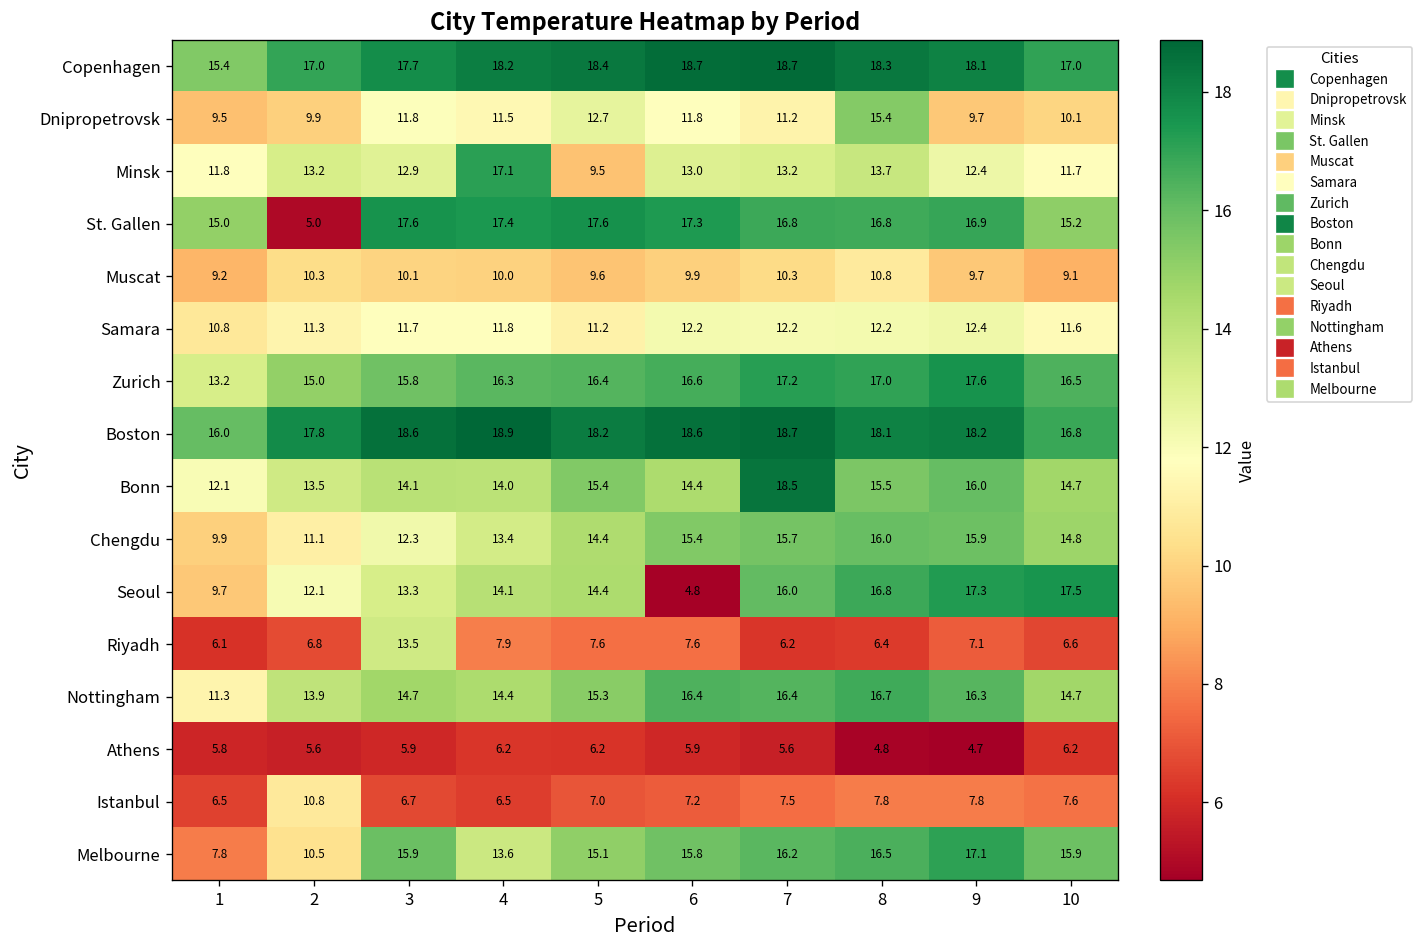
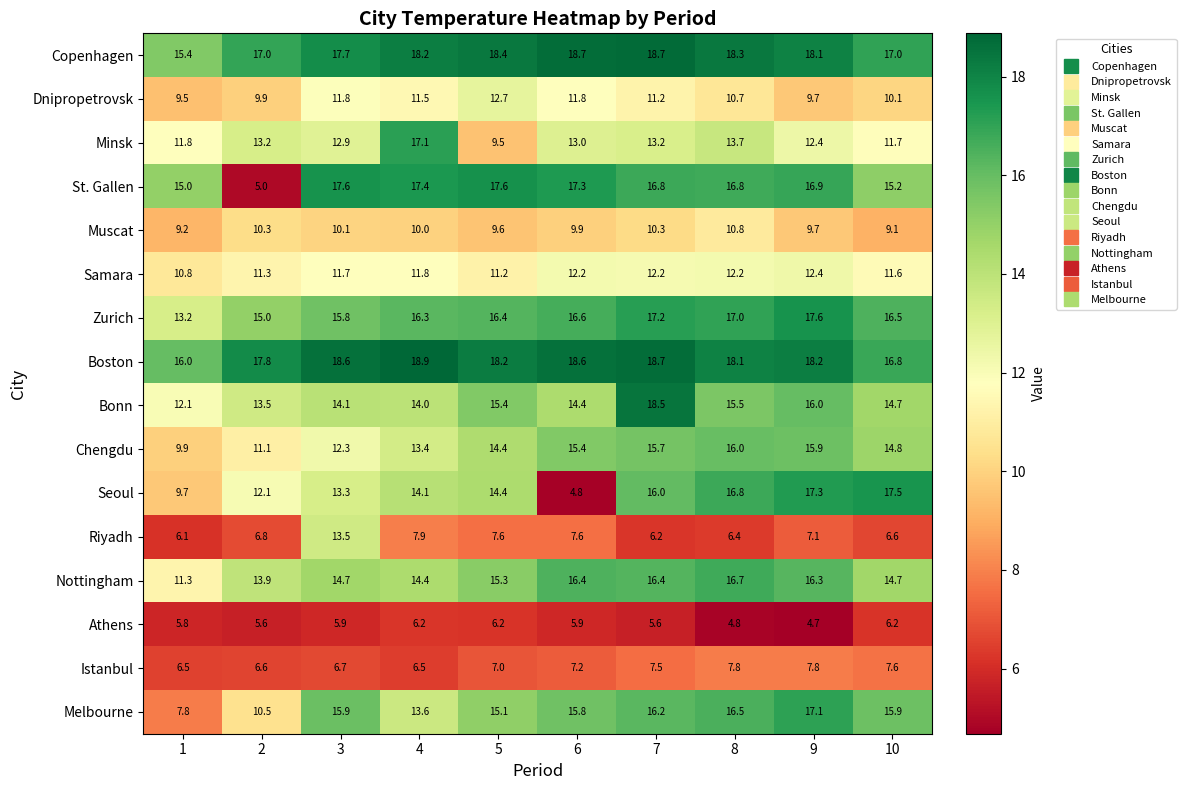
Dnipropetrovsk, 8: 15.4 -> 10.7
Istanbul, 2: 10.8 -> 6.6
